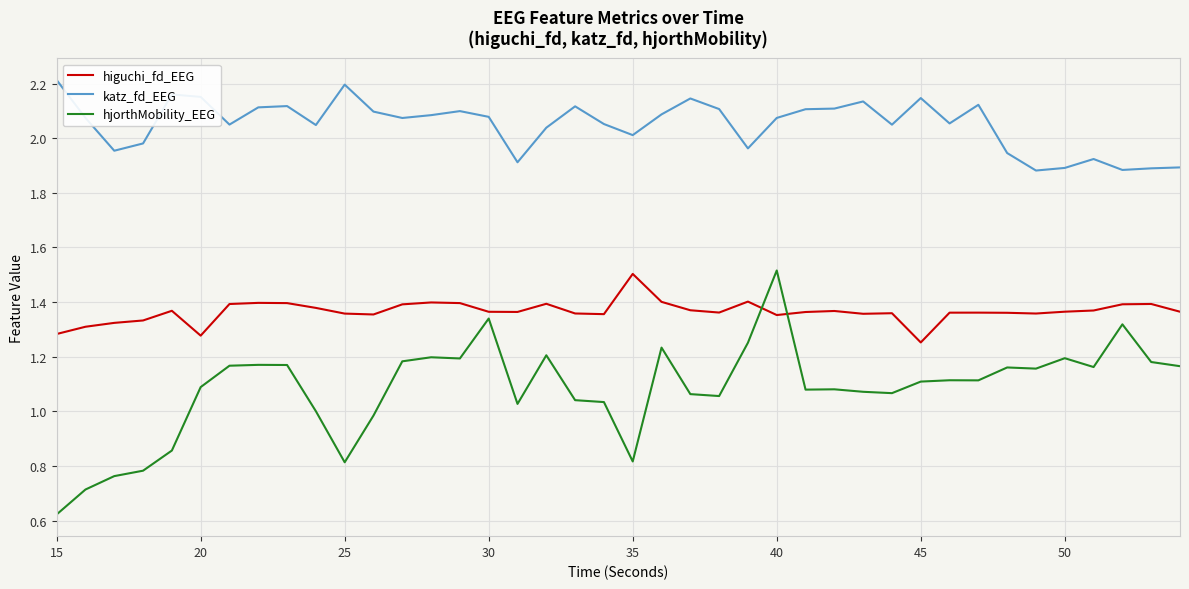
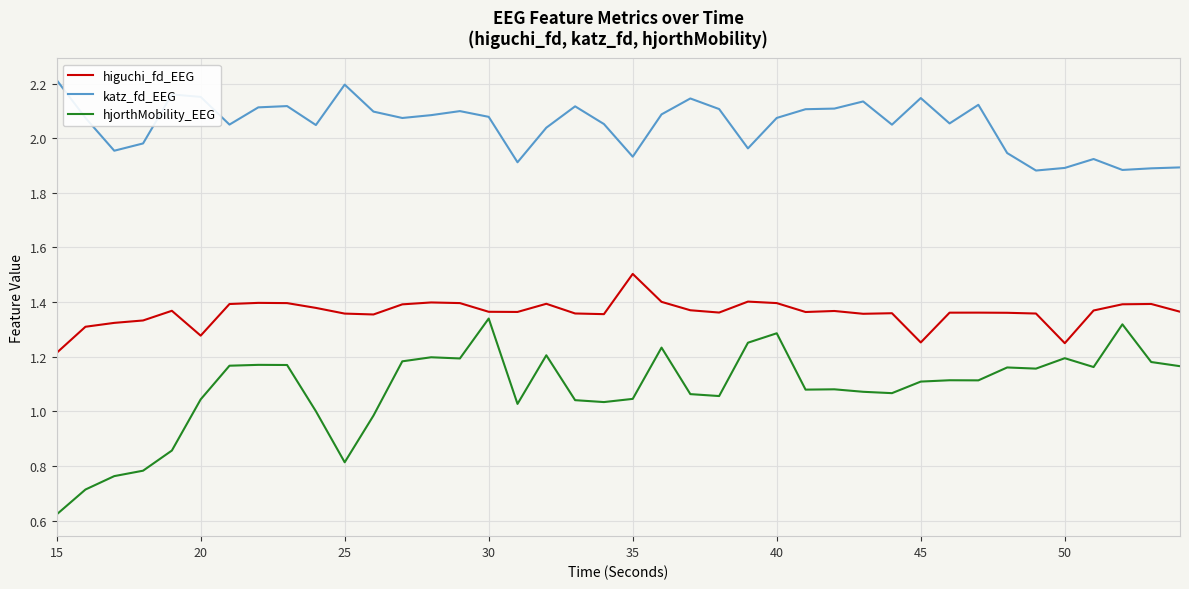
higuchi_fd_EEG, 15: 1.28 -> 1.21
hjorthMobility_EEG, 20: 1.09 -> 1.04
katz_fd_EEG, 35: 2.01 -> 1.93
hjorthMobility_EEG, 35: 0.82 -> 1.05
higuchi_fd_EEG, 40: 1.35 -> 1.40
hjorthMobility_EEG, 40: 1.52 -> 1.29
higuchi_fd_EEG, 50: 1.36 -> 1.25
